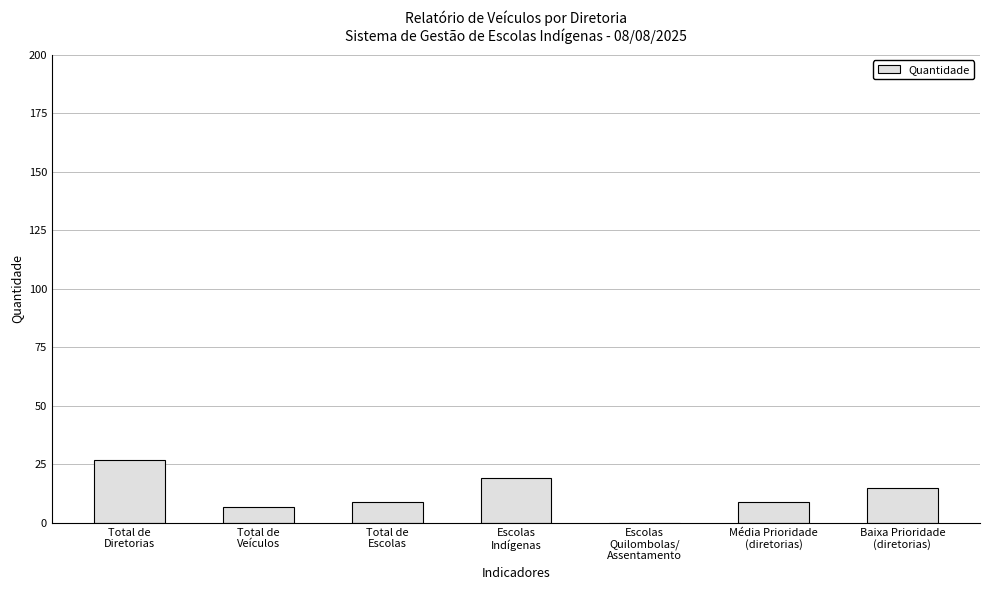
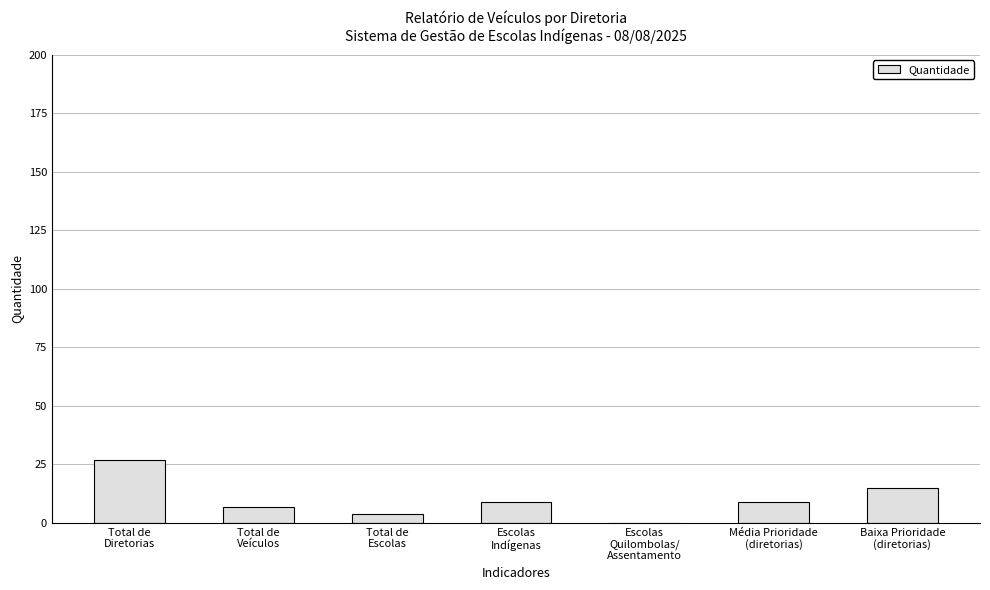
Total de Escolas: 9 -> 4
Escolas Indígenas: 19 -> 9
